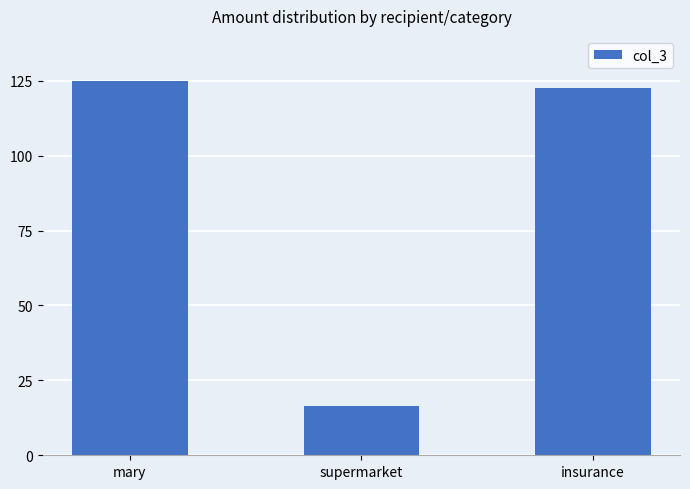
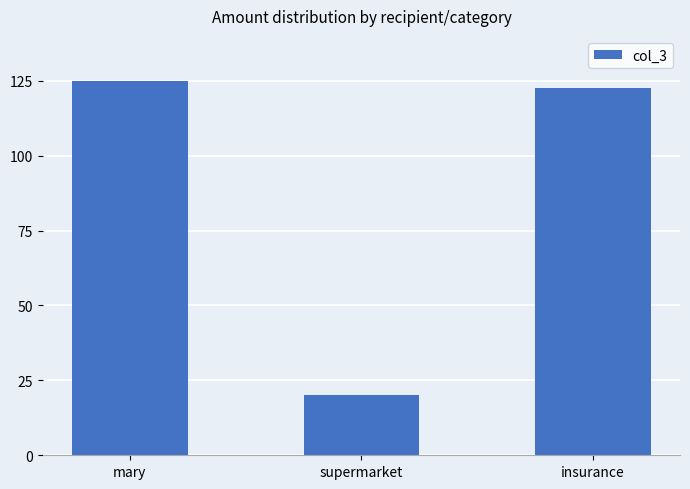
supermarket: 17 -> 20
